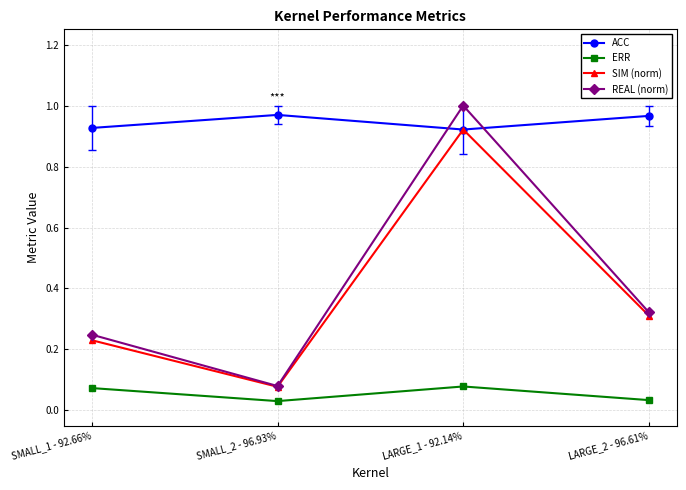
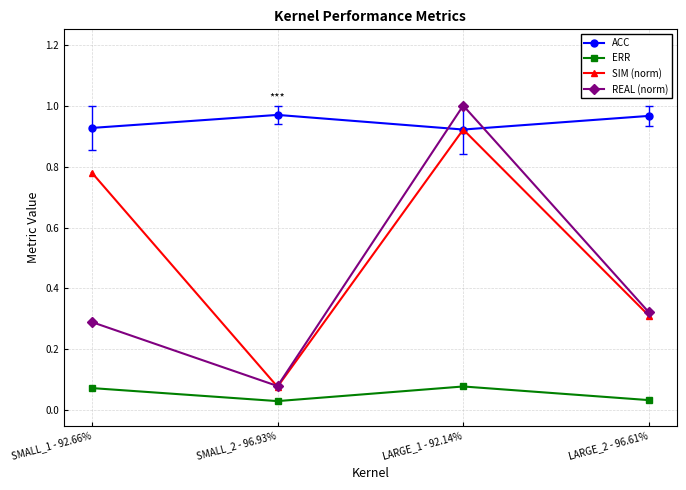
SIM (norm), SMALL_1 - 92.66%: 0.23 -> 0.78
REAL (norm), SMALL_1 - 92.66%: 0.25 -> 0.29
